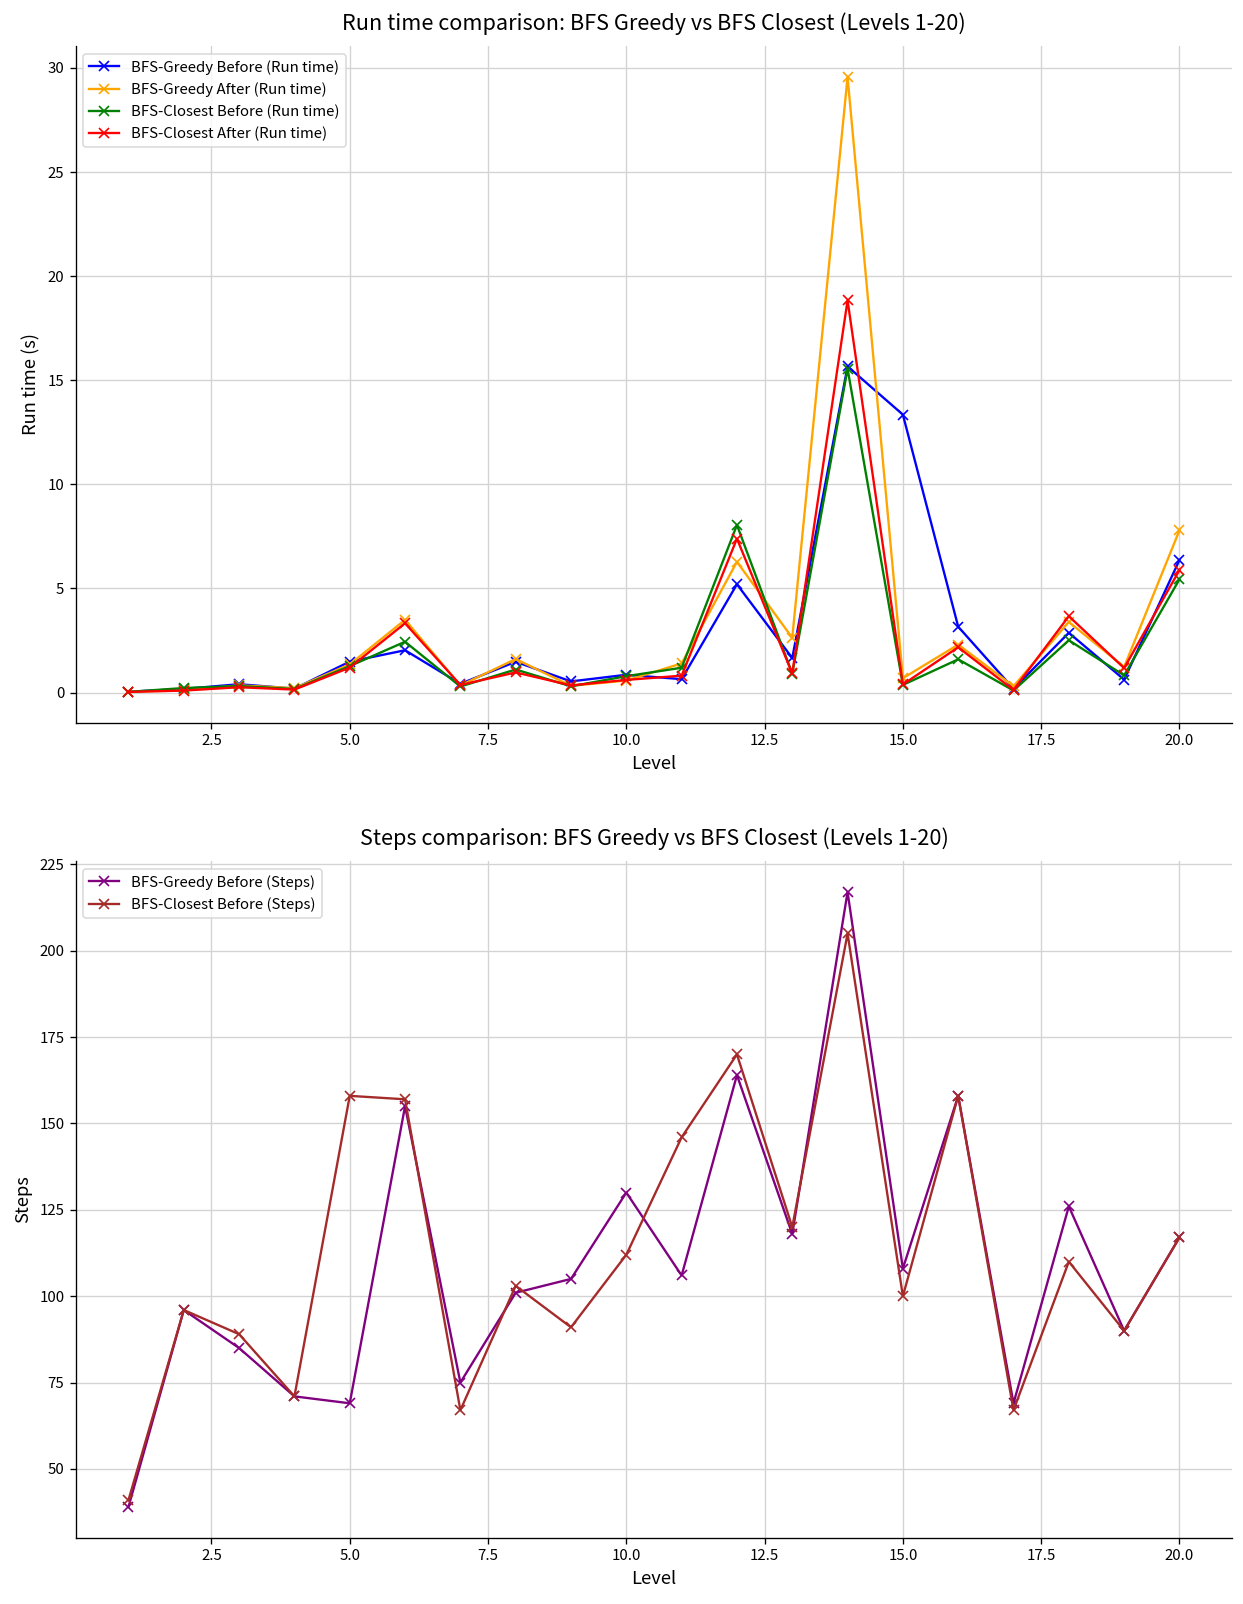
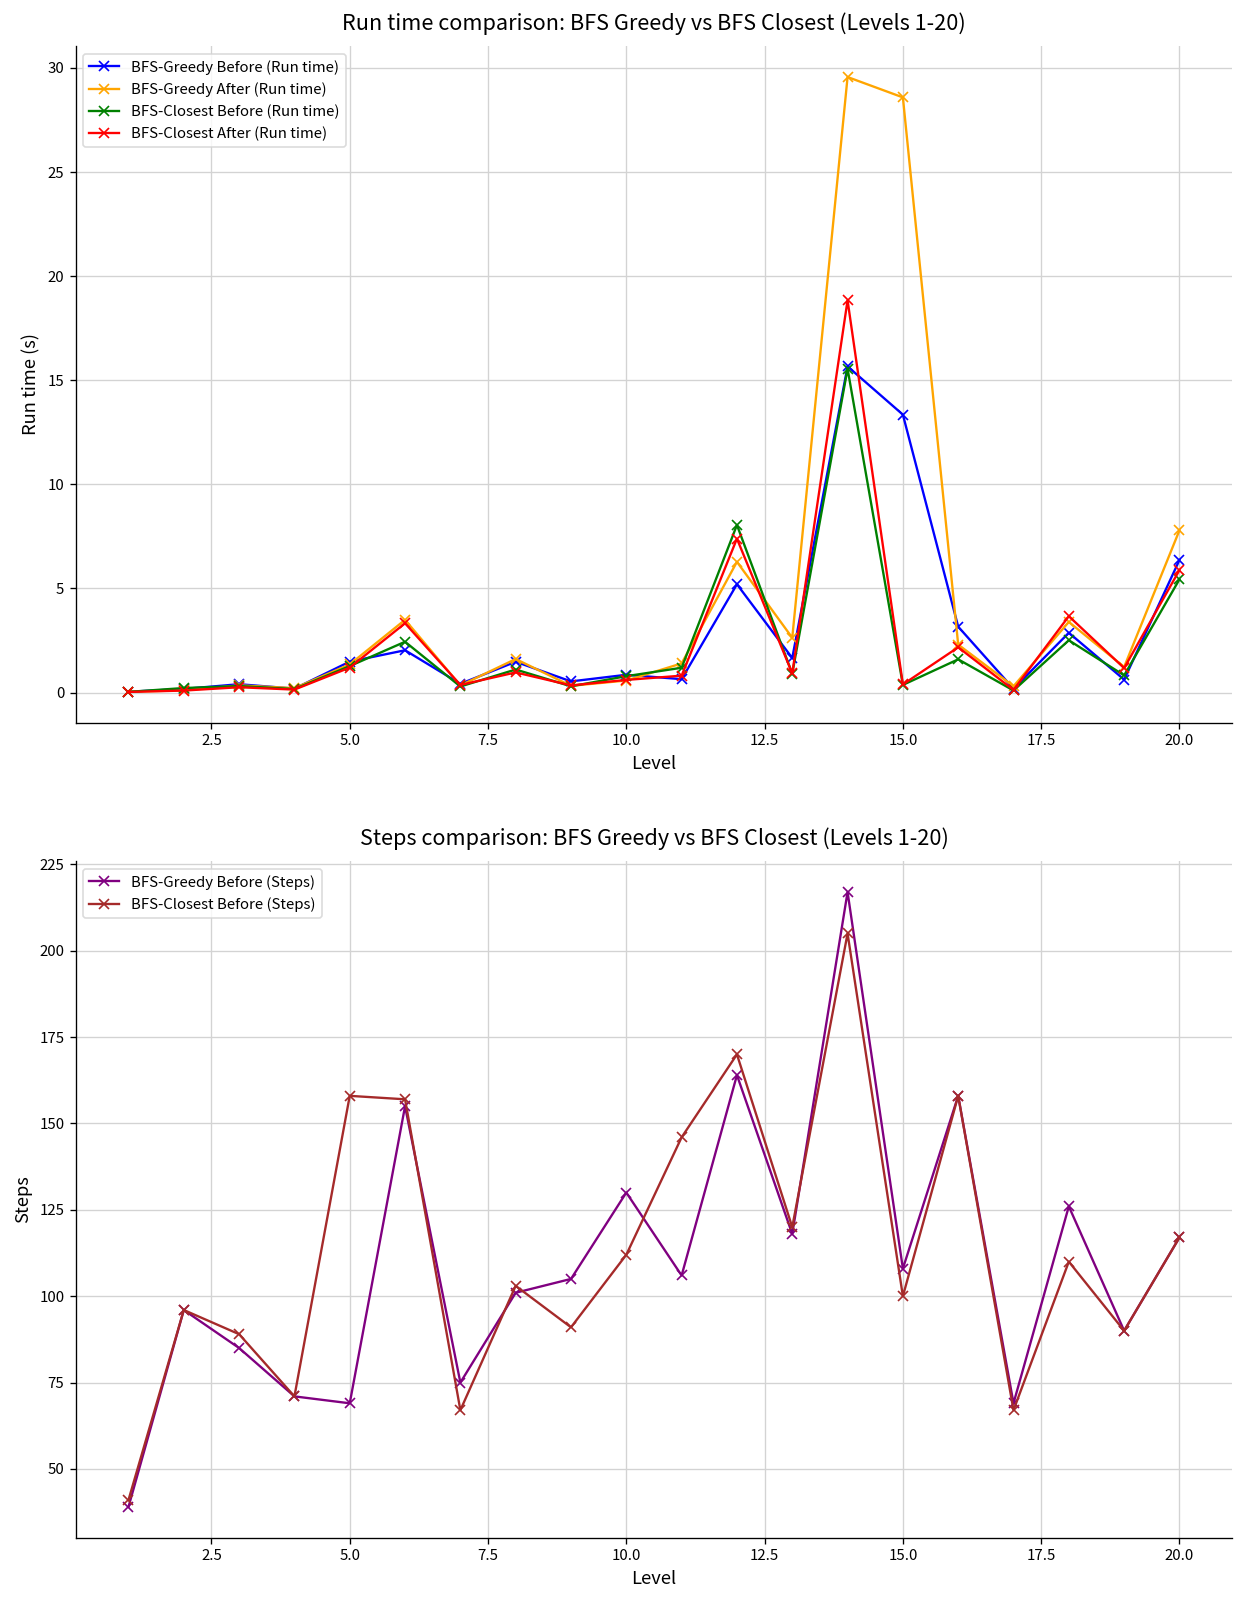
Run time comparison: BFS Greedy vs BFS Closest (Levels 1-20), BFS-Greedy After (Run time), 15.0: 0.7 -> 28.6
